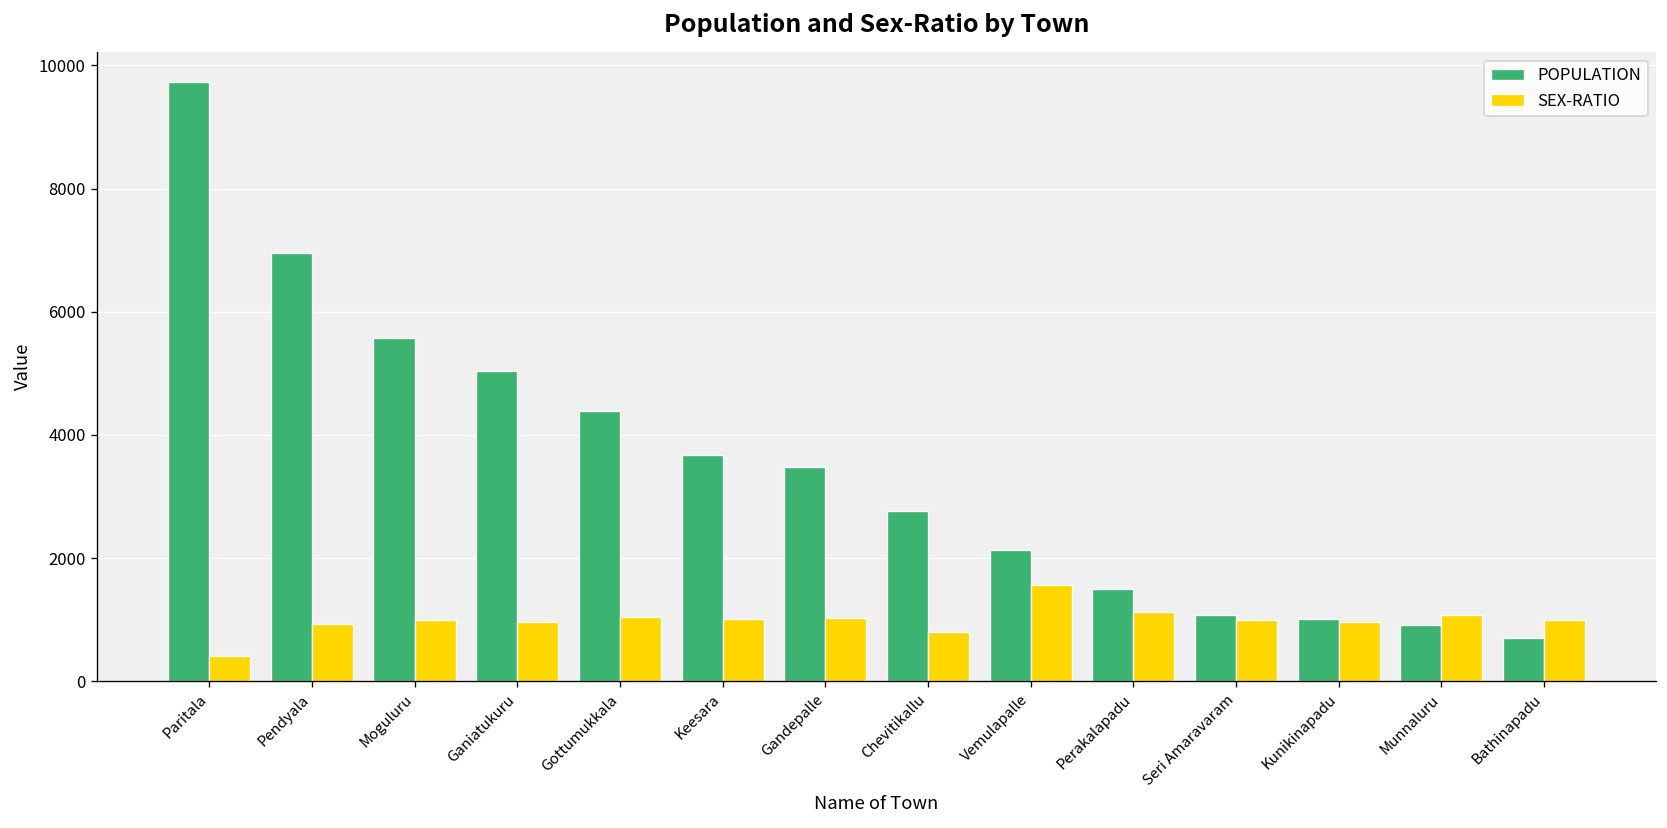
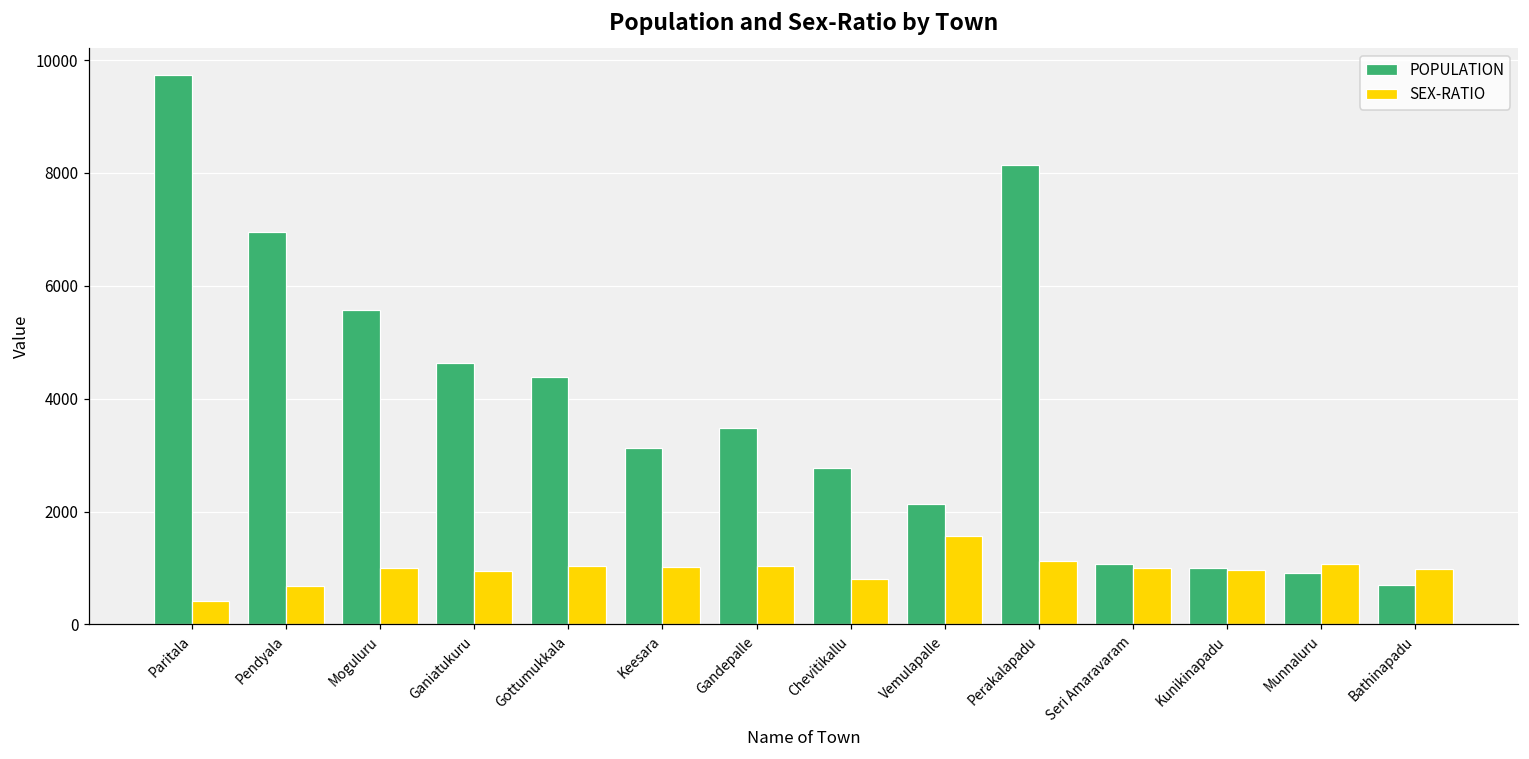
SEX-RATIO, Pendyala: 900 -> 700
POPULATION, Ganiatukuru: 5000 -> 4600
POPULATION, Keesara: 3700 -> 3100
POPULATION, Perakalapadu: 1500 -> 8100
